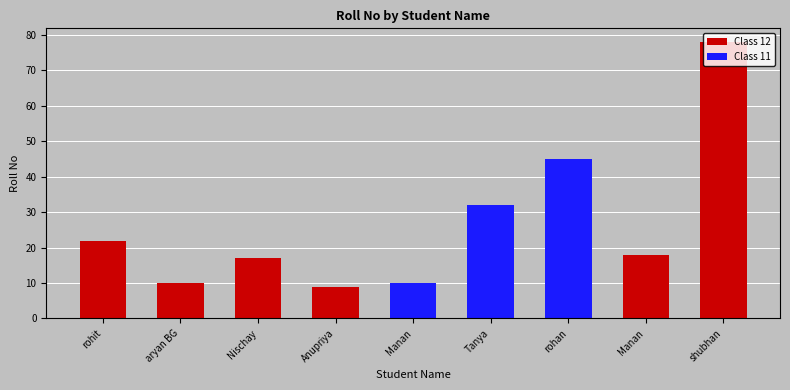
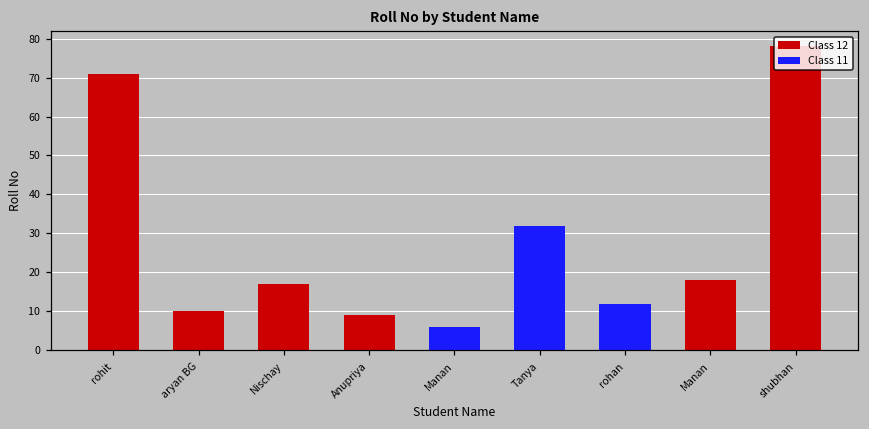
Class 12, rohit: 22 -> 71
Class 11, Manan: 10 -> 6
Class 11, rohan: 45 -> 12
